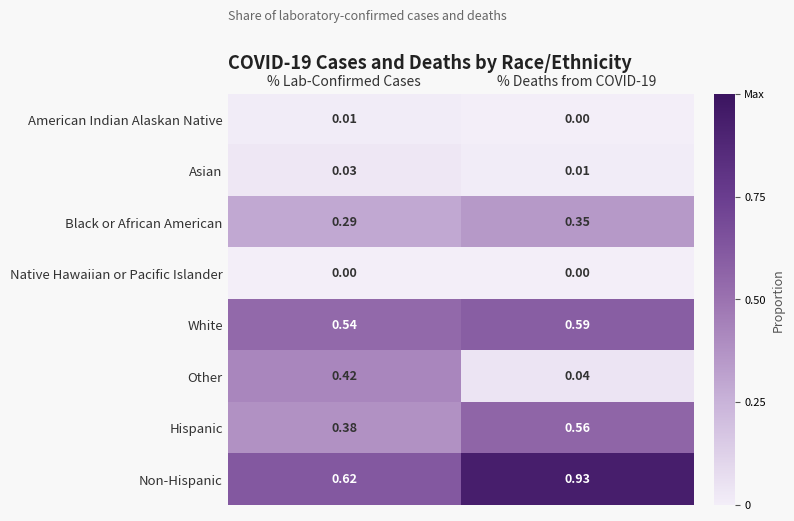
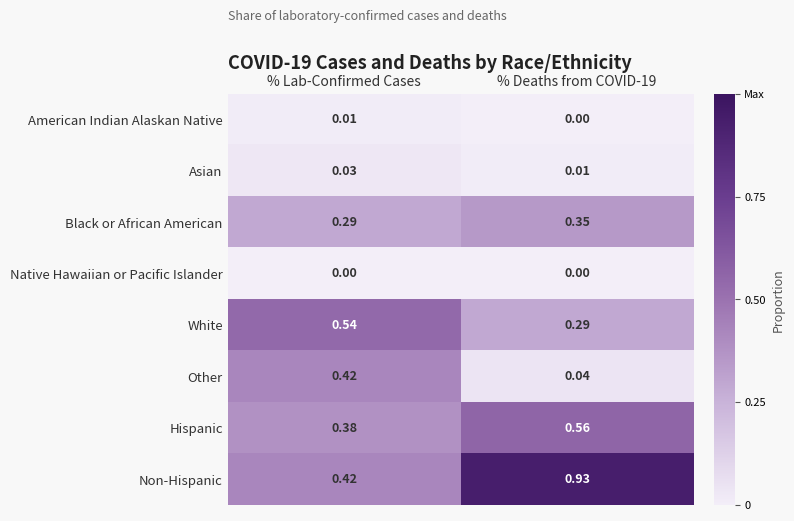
White, % Deaths from COVID-19: 0.59 -> 0.29
Non-Hispanic, % Lab-Confirmed Cases: 0.62 -> 0.42
